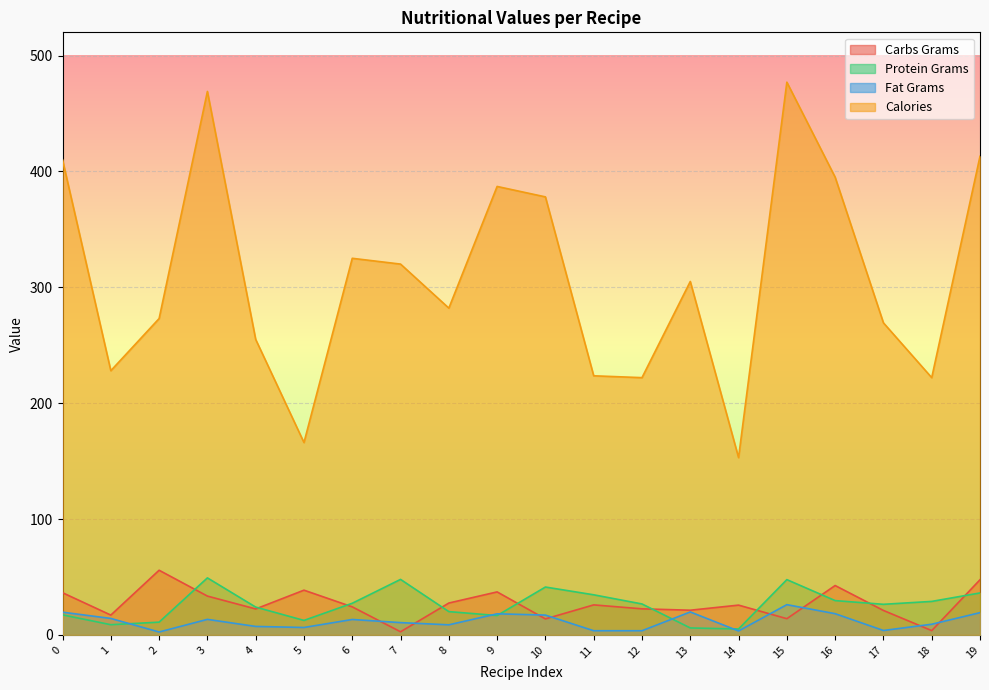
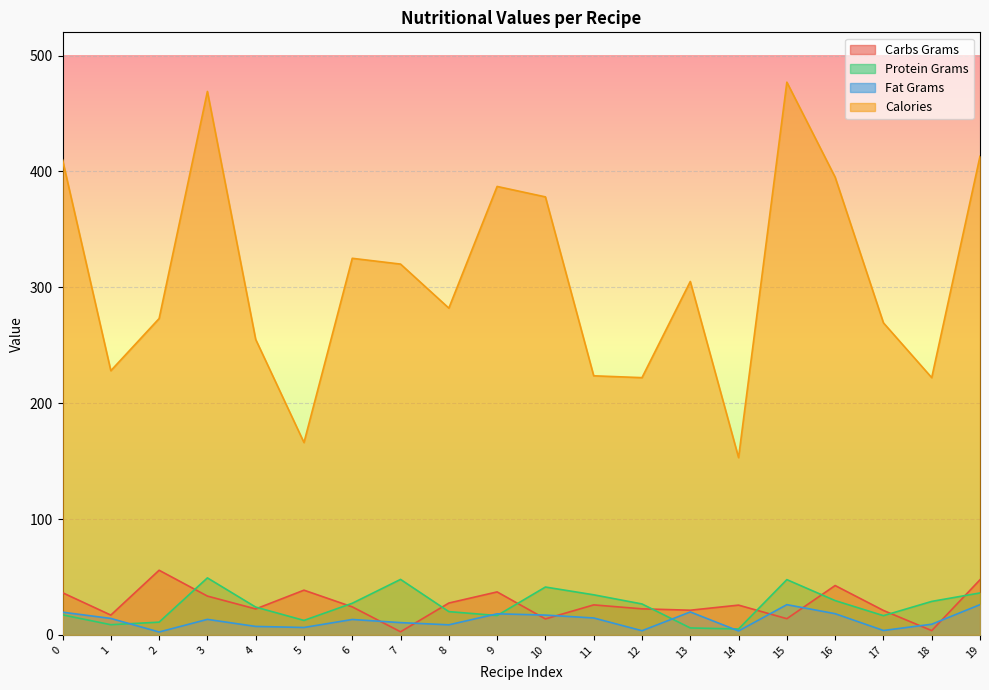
Fat Grams, 11: 4 -> 15
Protein Grams, 17: 26 -> 17
Fat Grams, 19: 19 -> 26
